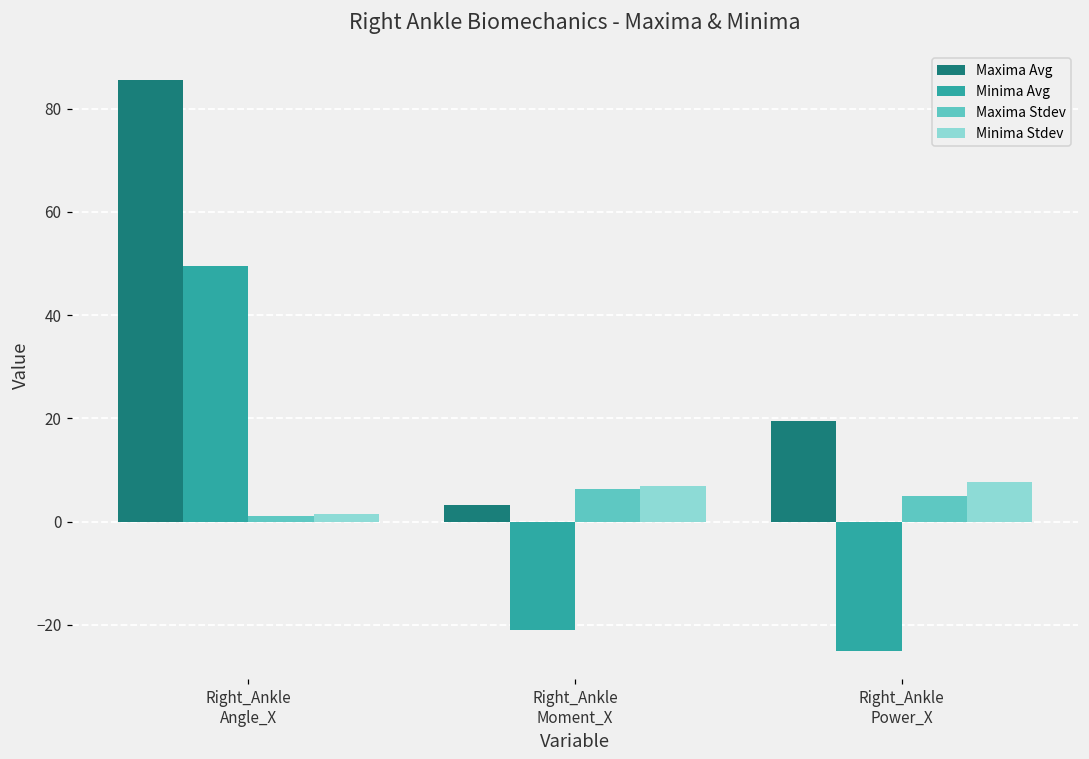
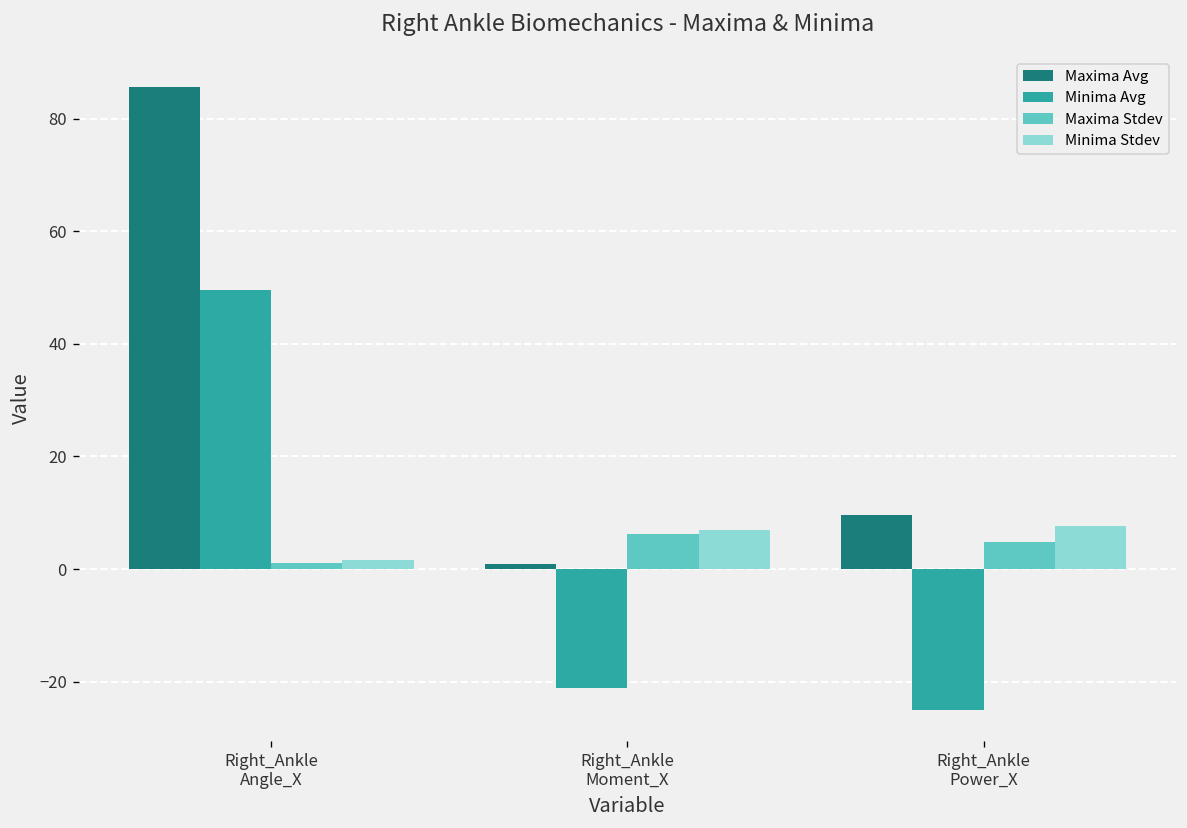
Maxima Avg, Right_Ankle Moment_X: 3 -> 1
Maxima Avg, Right_Ankle Power_X: 20 -> 10
